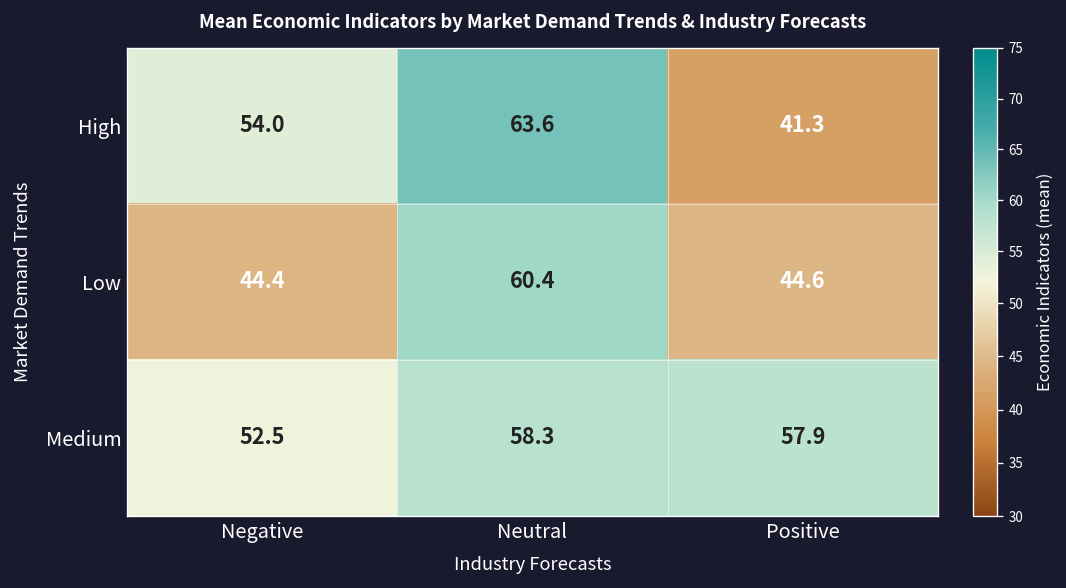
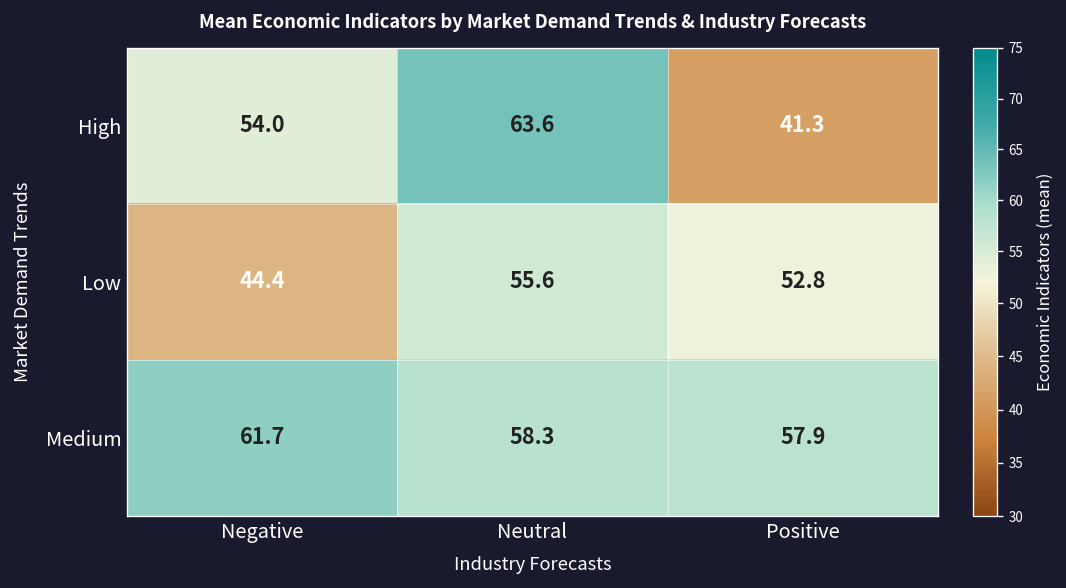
Low, Neutral: 60.4 -> 55.6
Low, Positive: 44.6 -> 52.8
Medium, Negative: 52.5 -> 61.7
